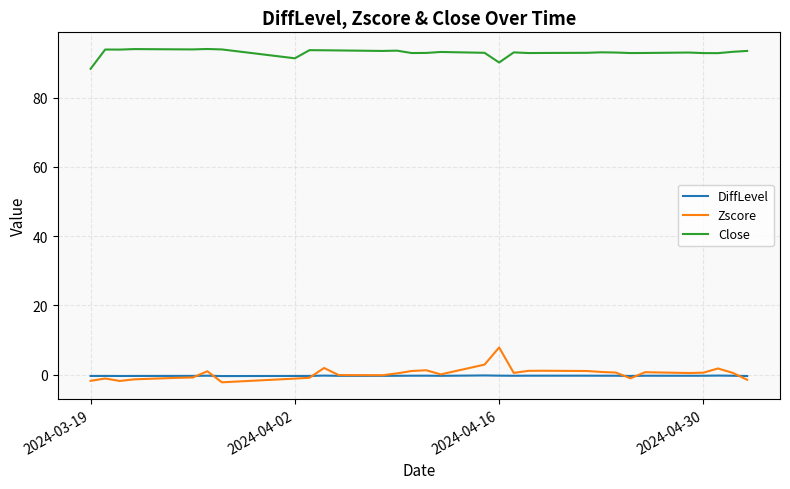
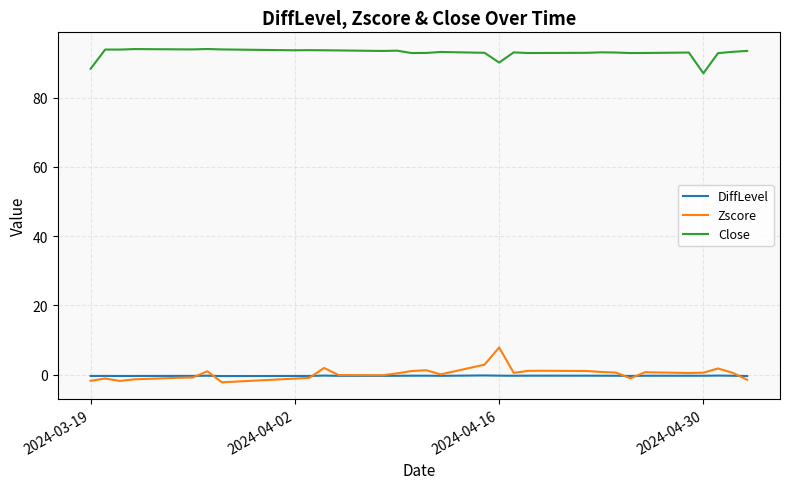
Close, 2024-04-02: 91 -> 94
Close, 2024-04-30: 93 -> 87
